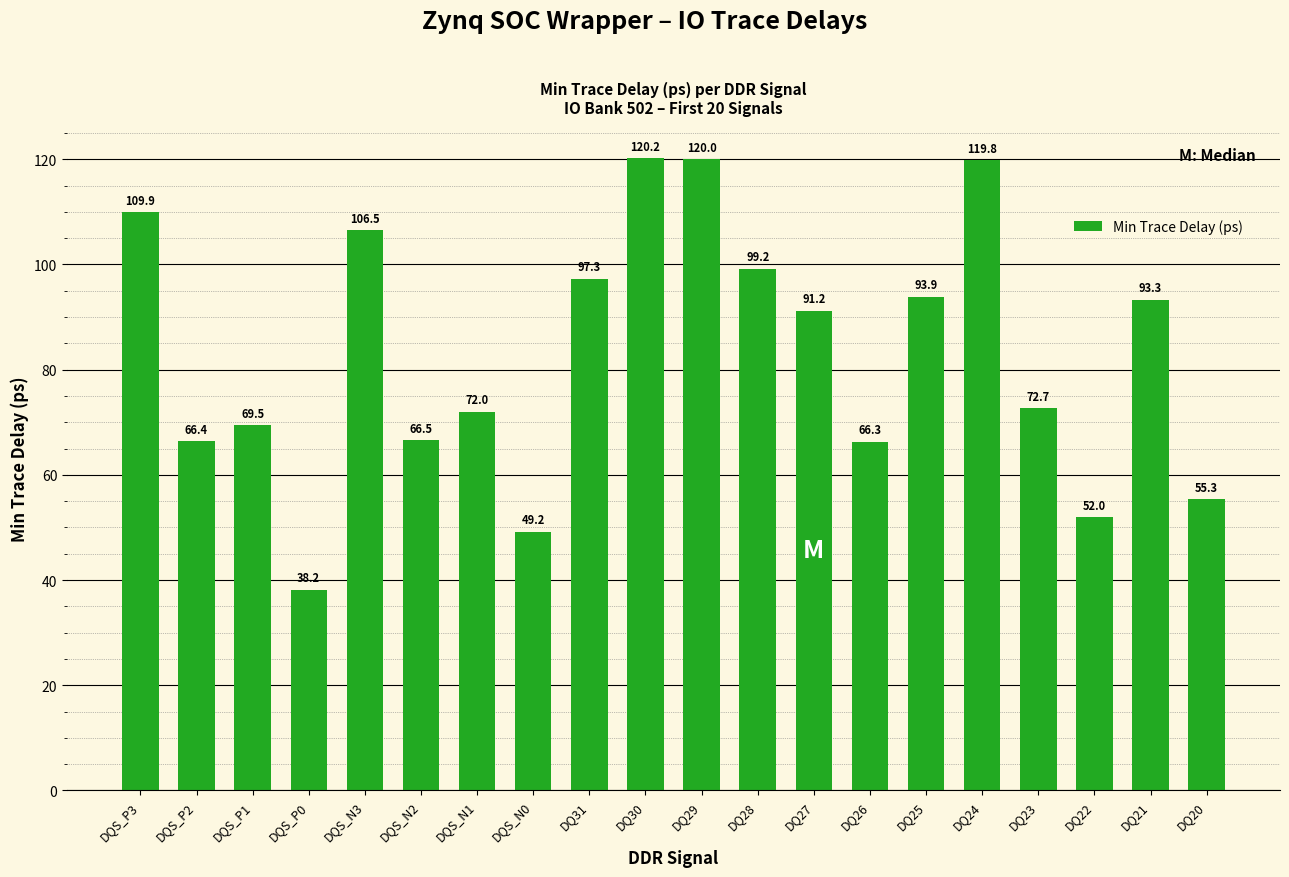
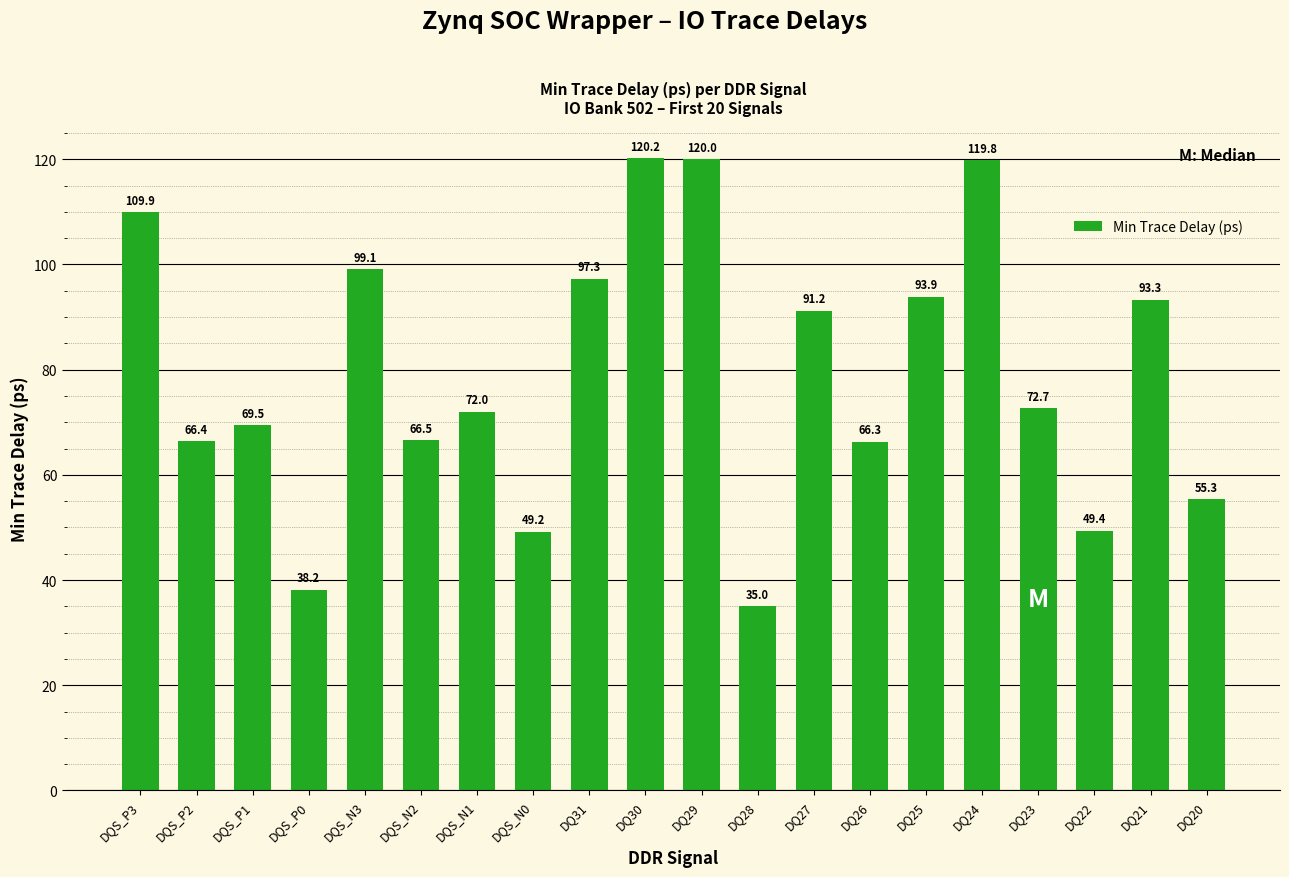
DQS_N3: 106.5 -> 99.1
DQ28: 99.2 -> 35.0
DQ22: 52.0 -> 49.4
